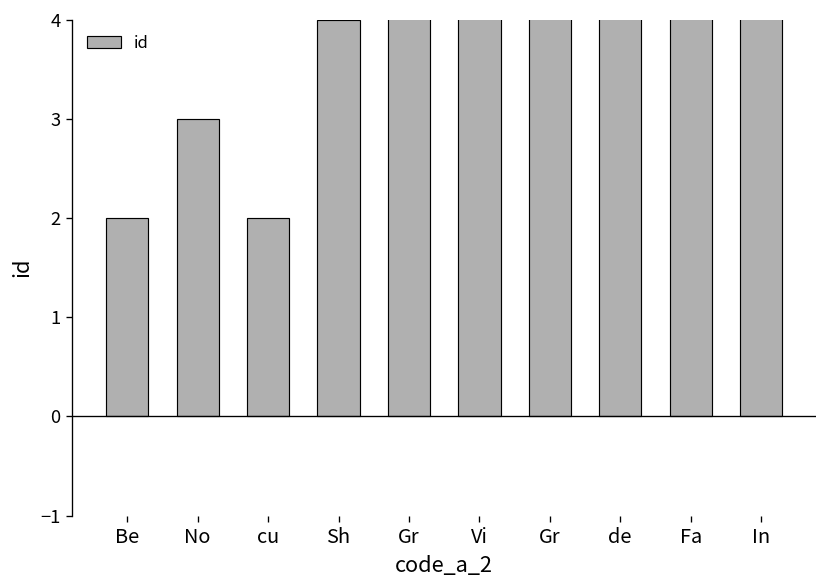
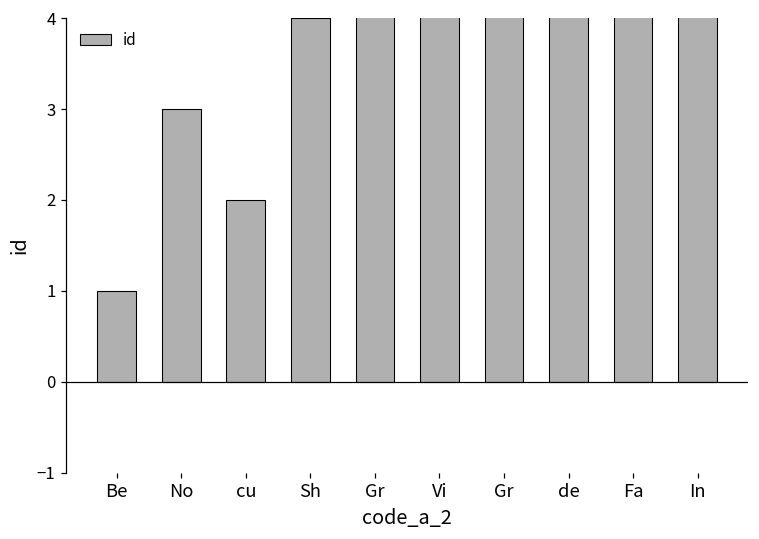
Be: 2 -> 1
